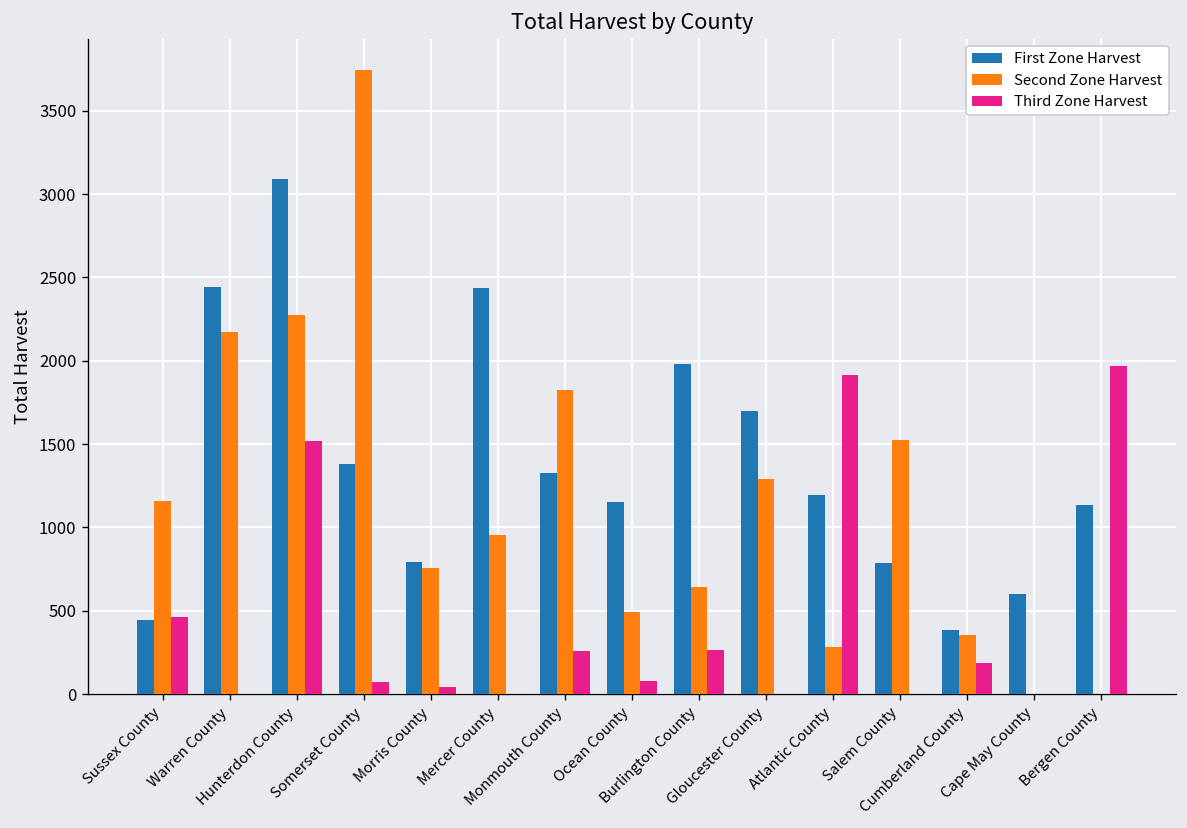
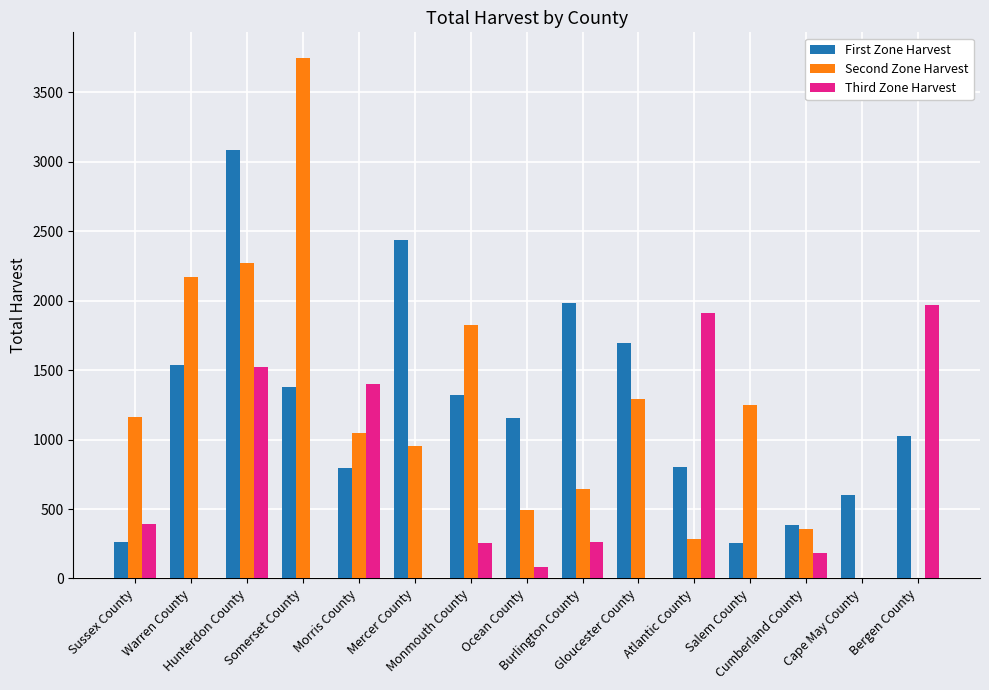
First Zone Harvest, Sussex County: 440 -> 260
Third Zone Harvest, Sussex County: 470 -> 390
First Zone Harvest, Warren County: 2440 -> 1540
Third Zone Harvest, Somerset County: 80 -> 0
Second Zone Harvest, Morris County: 760 -> 1050
Third Zone Harvest, Morris County: 40 -> 1400
First Zone Harvest, Atlantic County: 1190 -> 800
First Zone Harvest, Salem County: 790 -> 260
Second Zone Harvest, Salem County: 1530 -> 1250
First Zone Harvest, Bergen County: 1140 -> 1030
